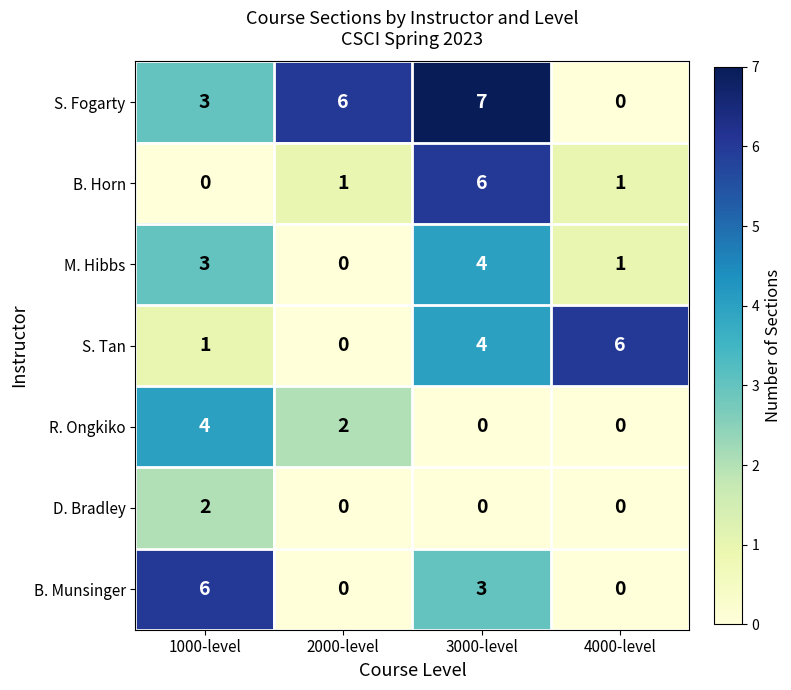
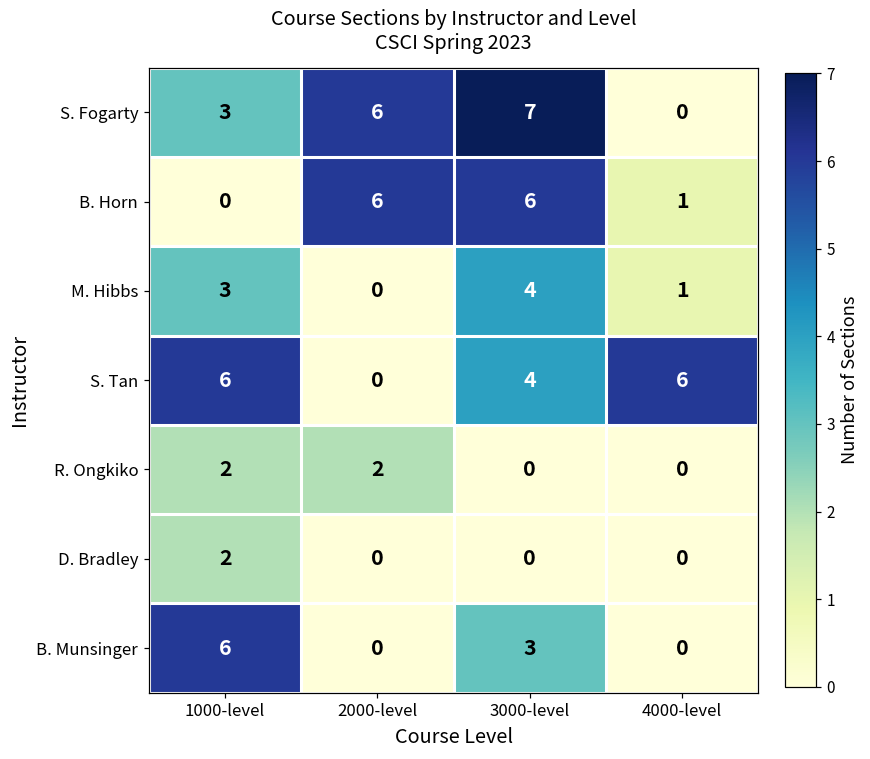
B. Horn, 2000-level: 1 -> 6
S. Tan, 1000-level: 1 -> 6
R. Ongkiko, 1000-level: 4 -> 2
